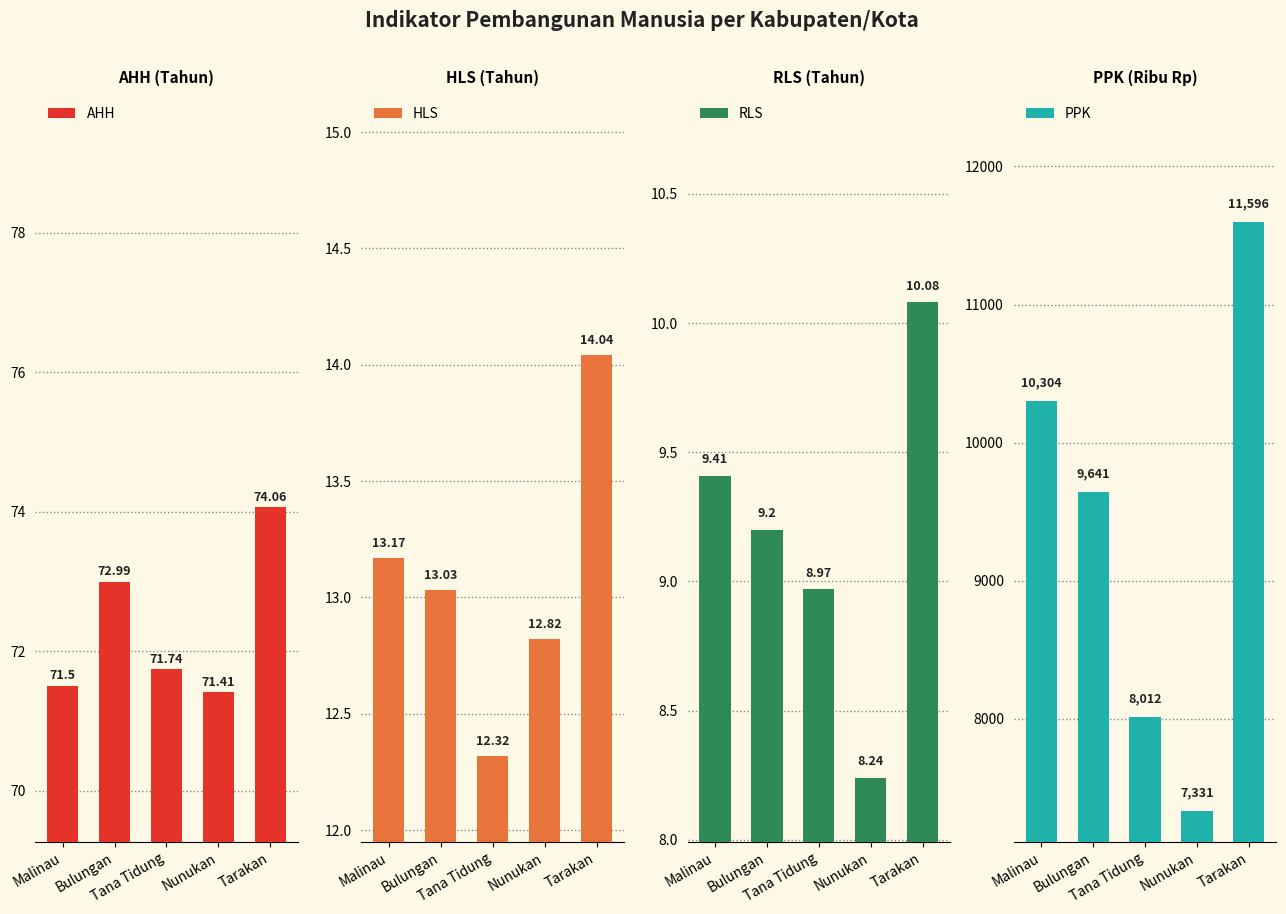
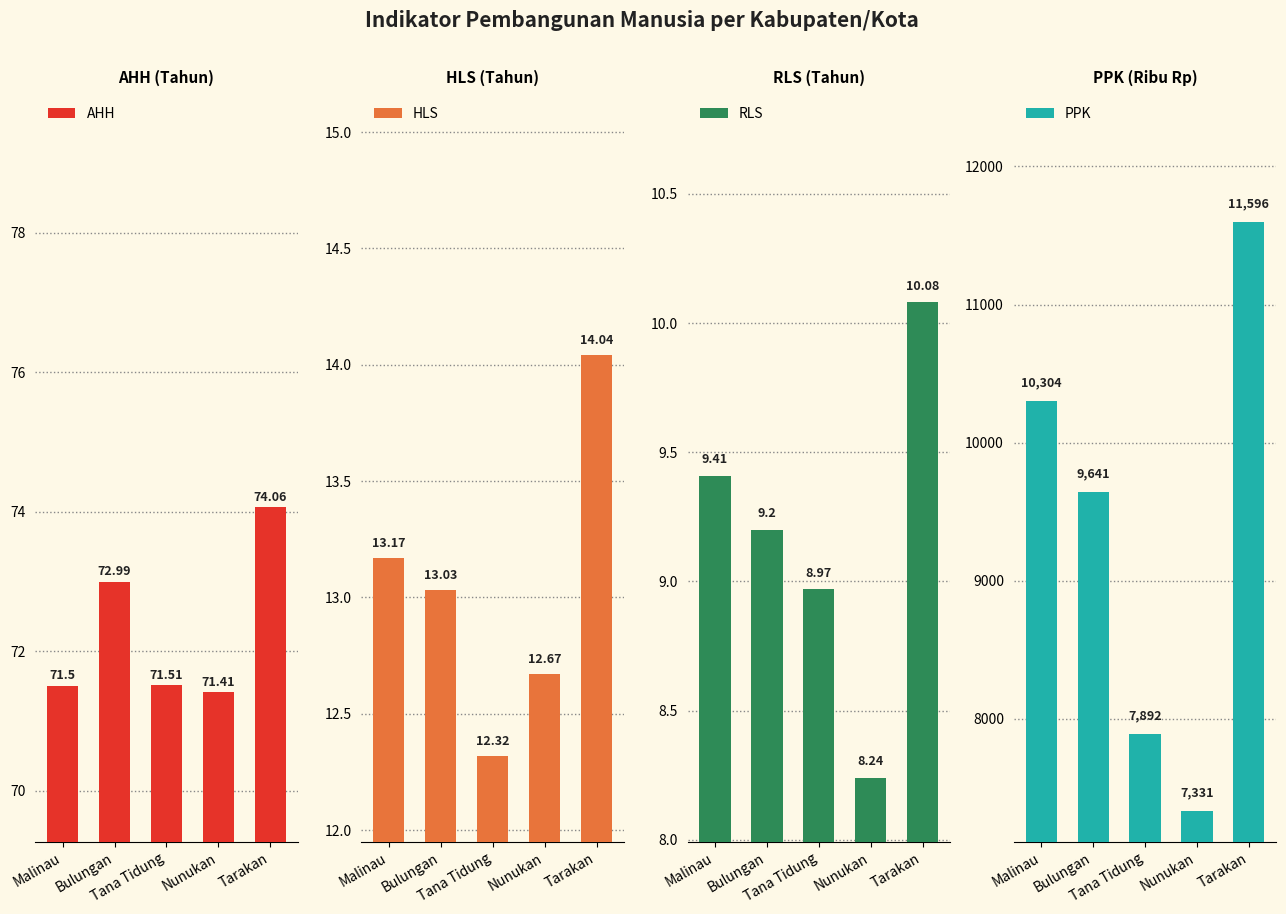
AHH (Tahun), Tana Tidung: 71.74 -> 71.51
HLS (Tahun), Nunukan: 12.82 -> 12.67
PPK (Ribu Rp), Tana Tidung: 8,012 -> 7,892
